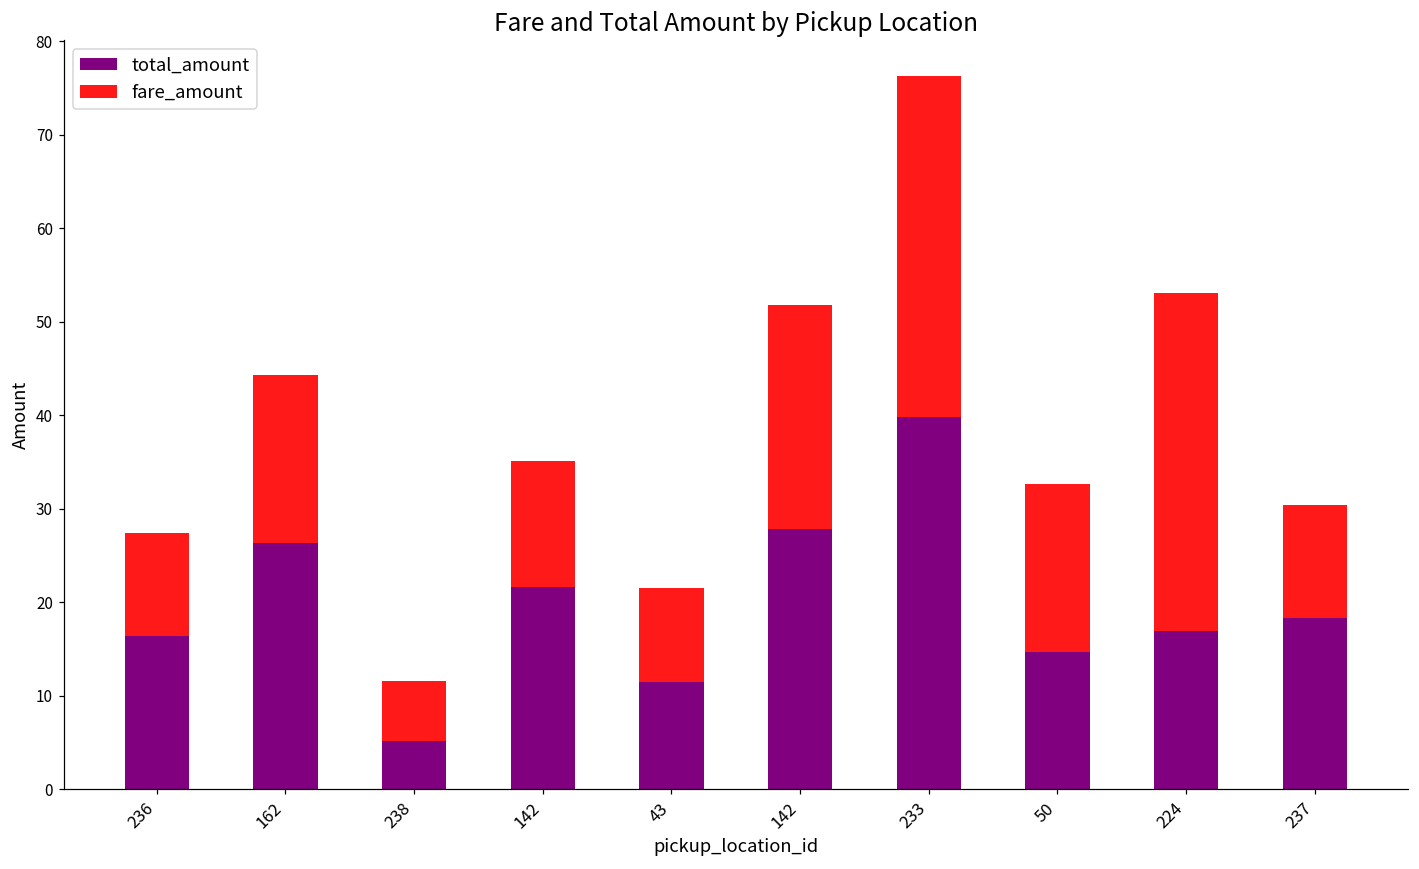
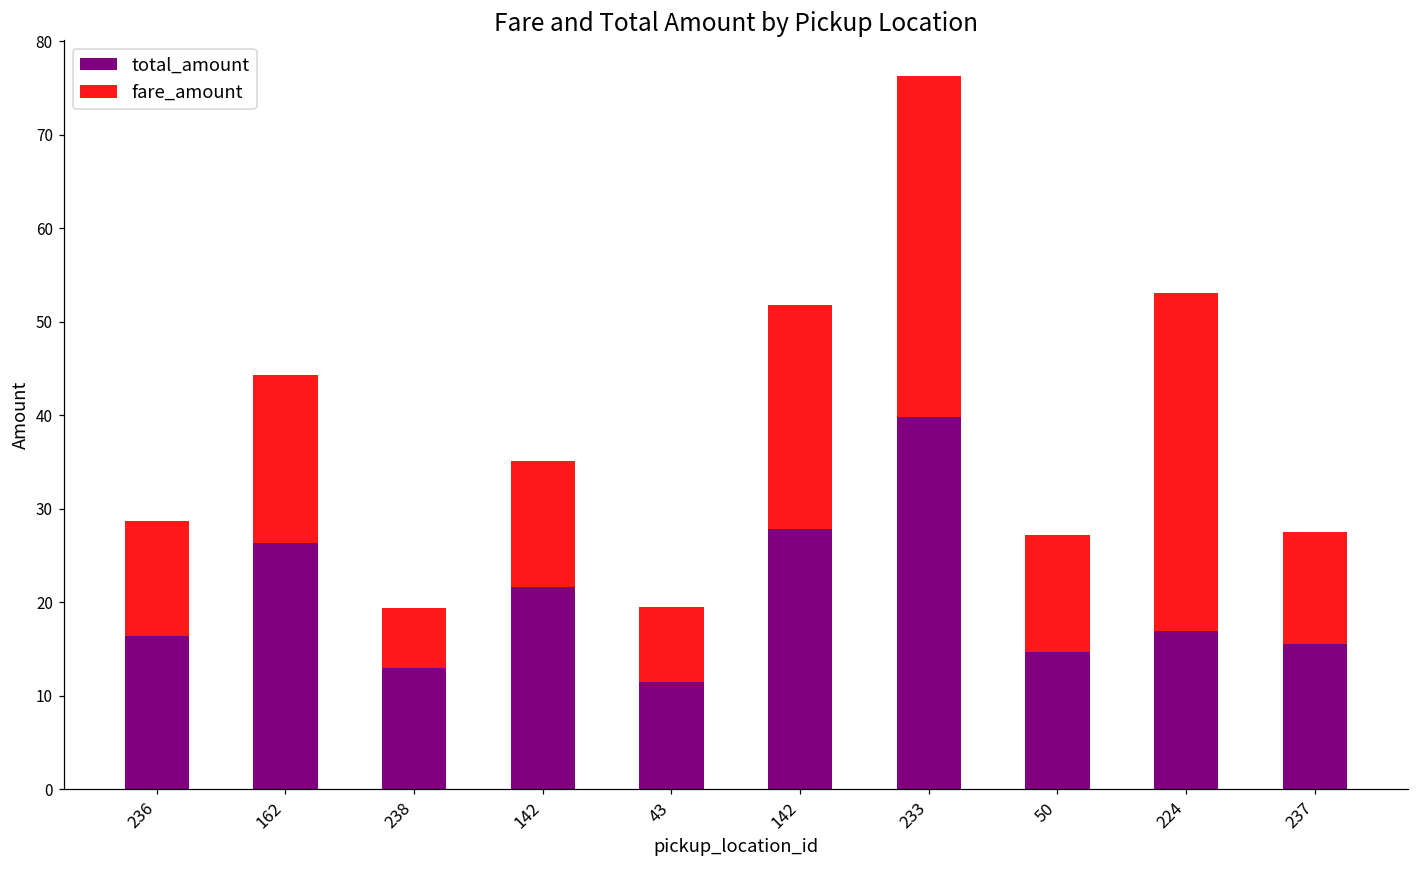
fare_amount, 236: 11 -> 12
total_amount, 238: 5 -> 13
fare_amount, 43: 10 -> 8
fare_amount, 50: 18 -> 13
total_amount, 237: 18 -> 16
